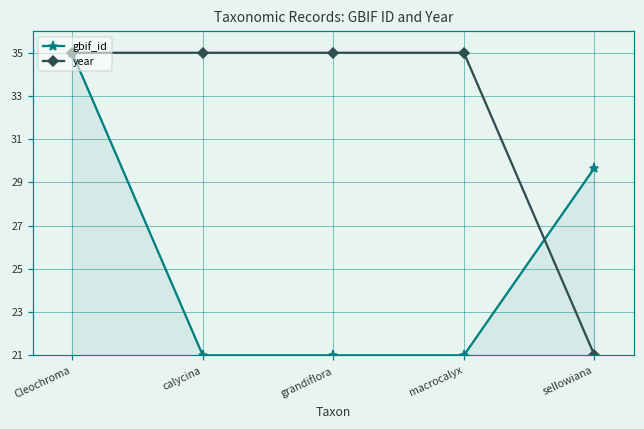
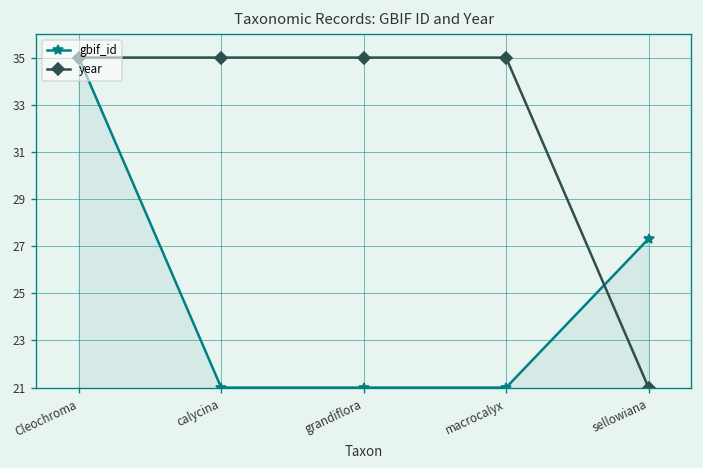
gbif_id, sellowiana: 29.7 -> 27.3
